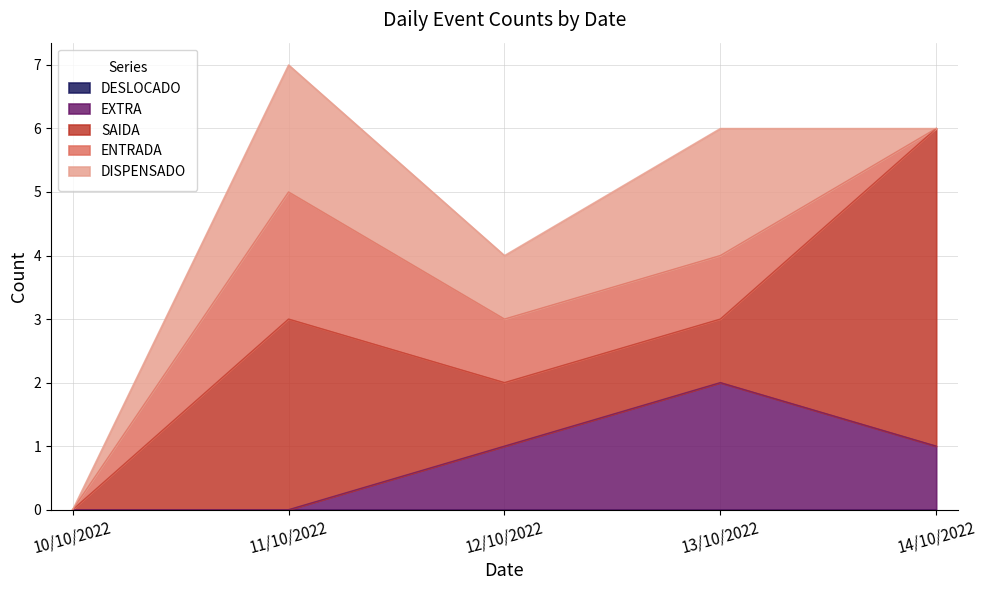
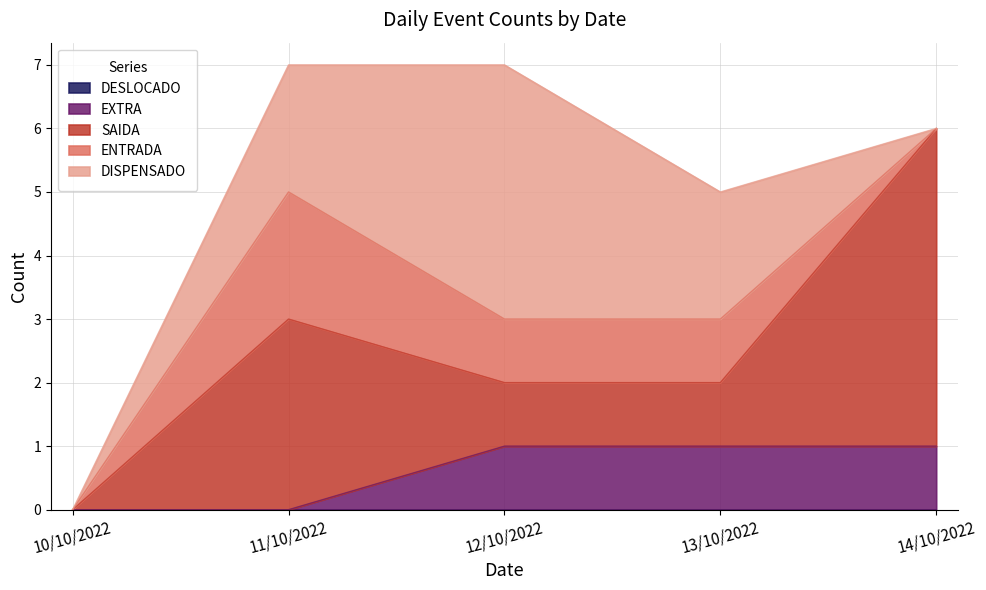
DISPENSADO, 12/10/2022: 1 -> 4
EXTRA, 13/10/2022: 2 -> 1
